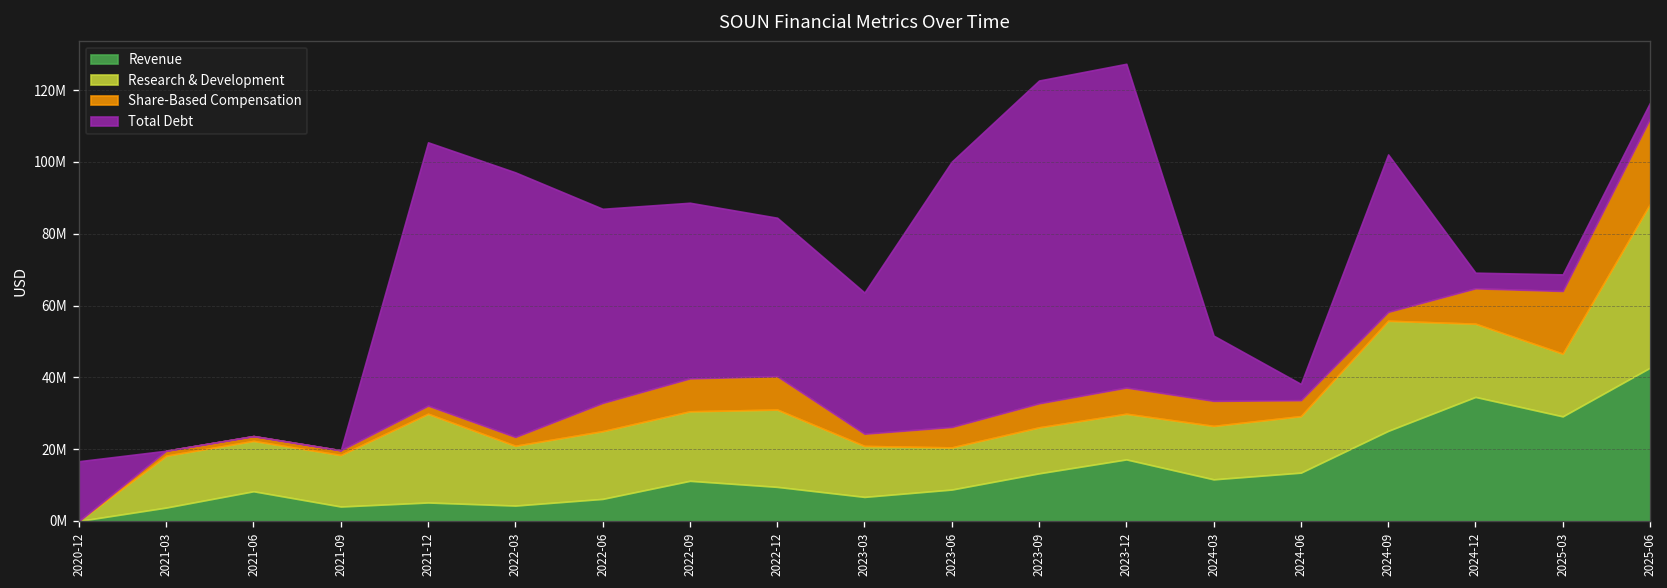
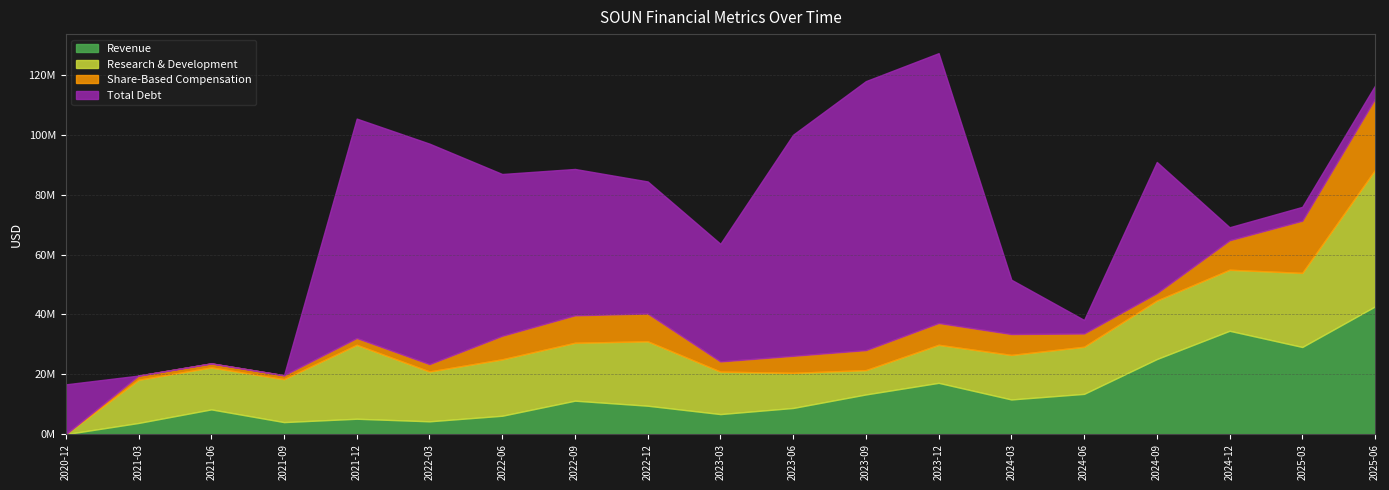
Research & Development, 2023-09: 13000000 -> 8000000
Research & Development, 2024-09: 31000000 -> 20000000
Research & Development, 2025-03: 17000000 -> 25000000
